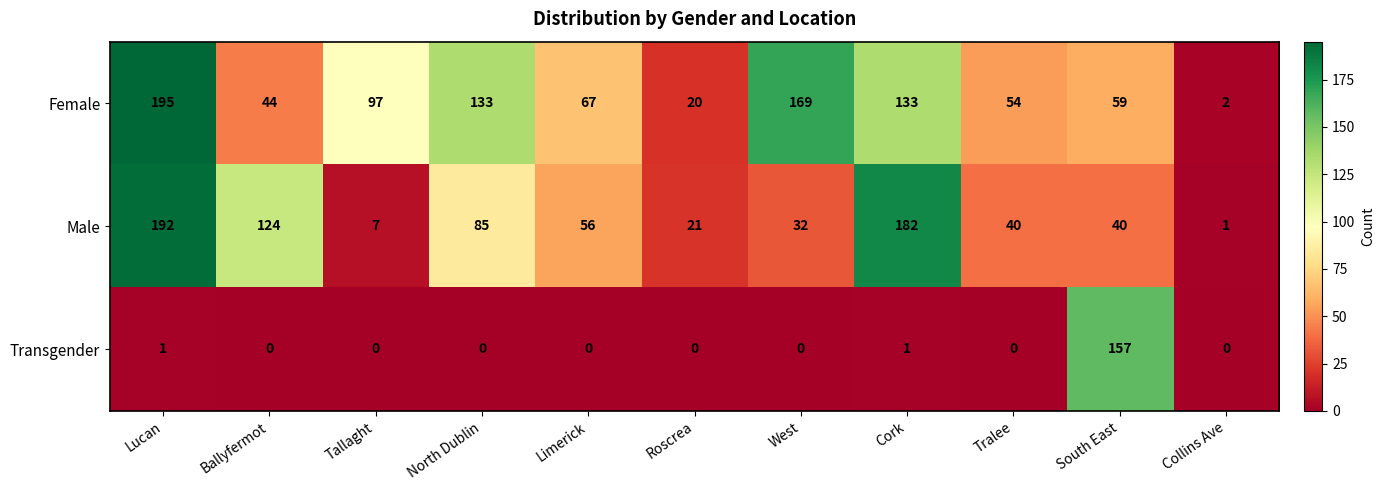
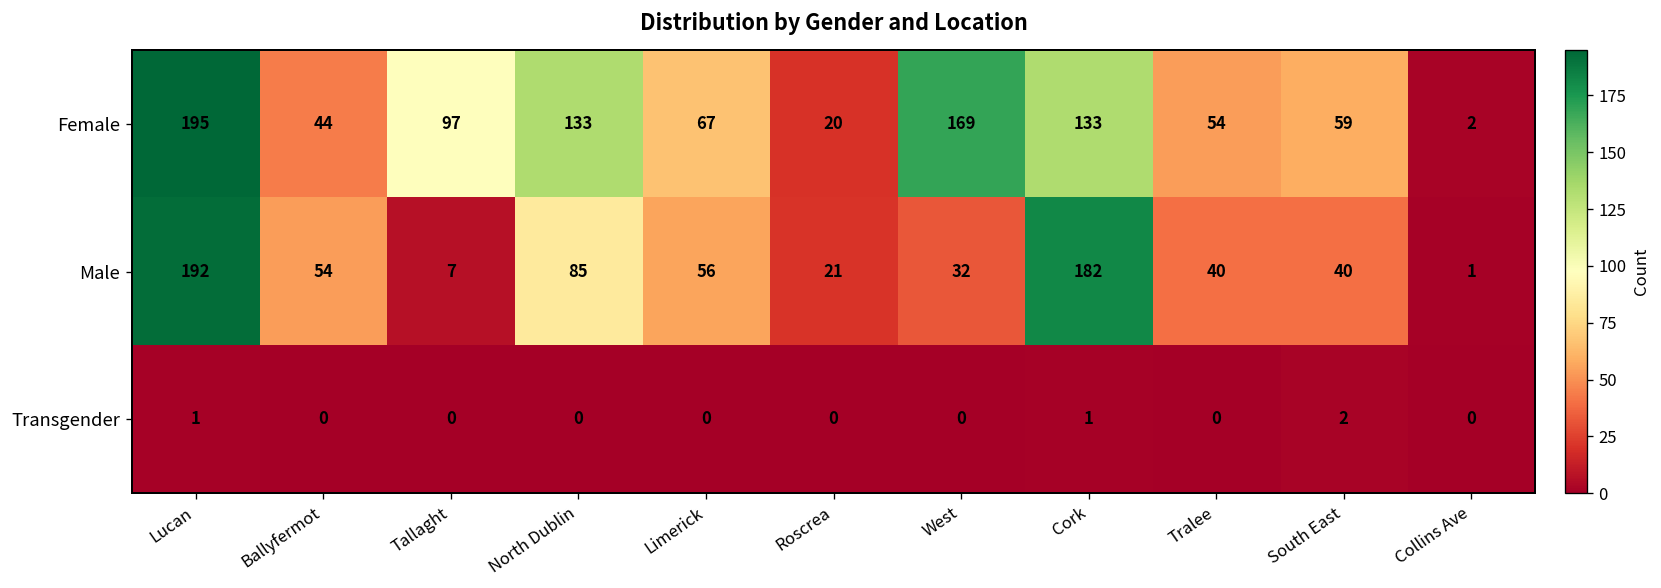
Male, Ballyfermot: 124 -> 54
Transgender, South East: 157 -> 2
